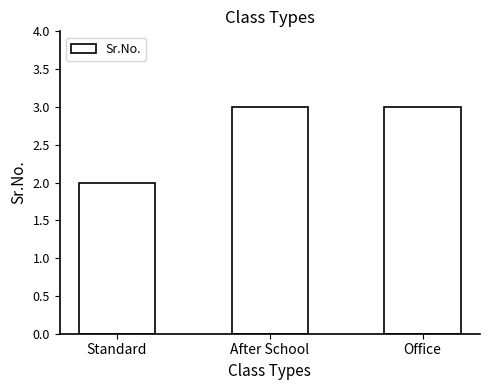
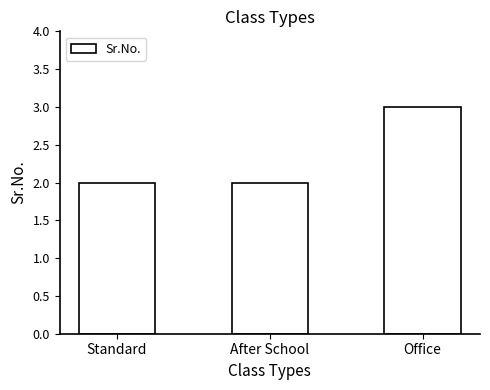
After School: 3 -> 2
